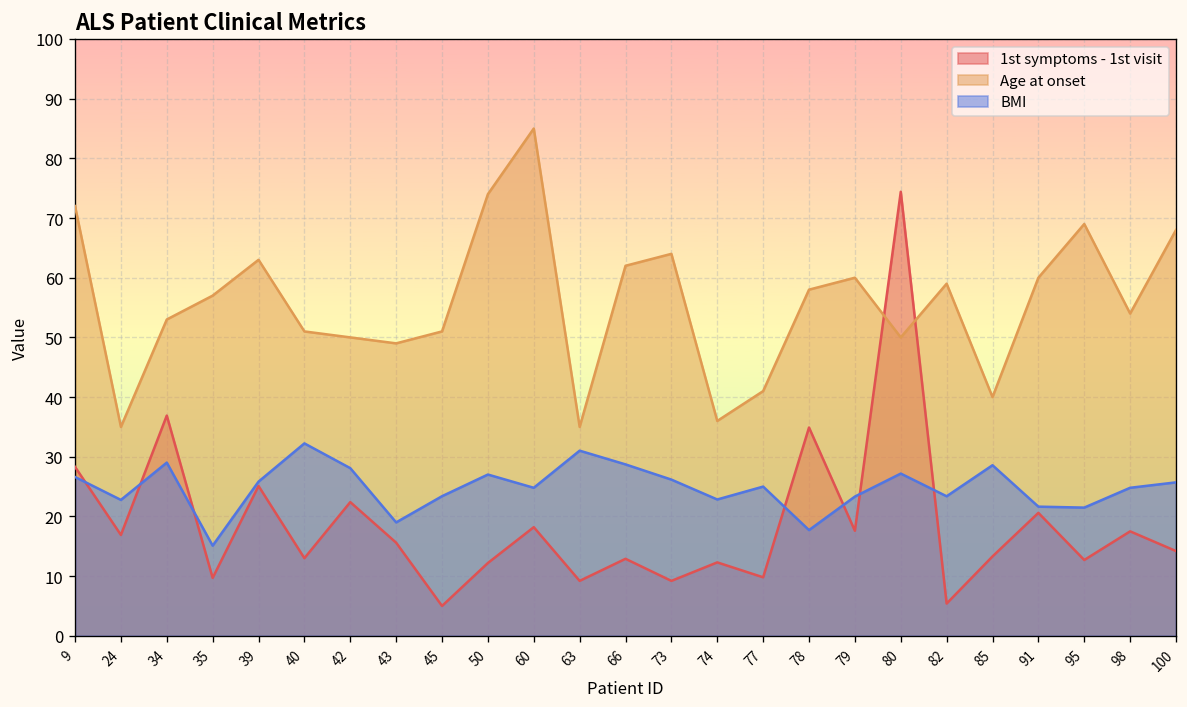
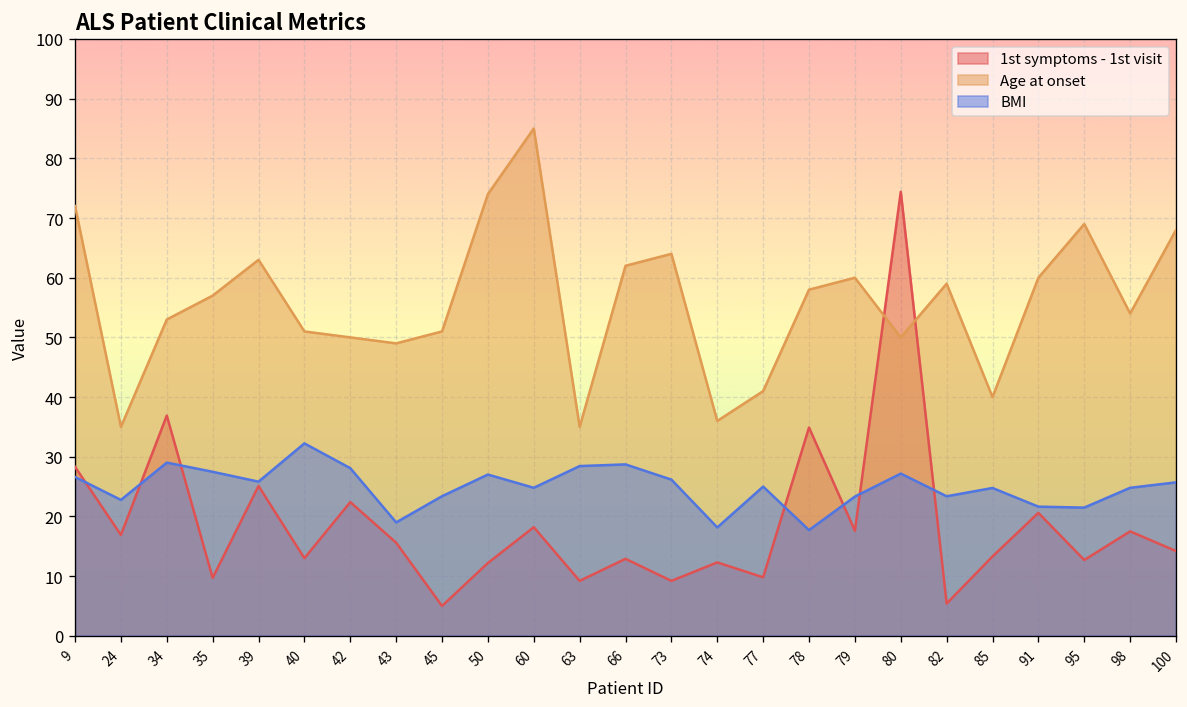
BMI, 35: 15 -> 27
BMI, 63: 31 -> 28
BMI, 74: 23 -> 18
BMI, 85: 29 -> 25
